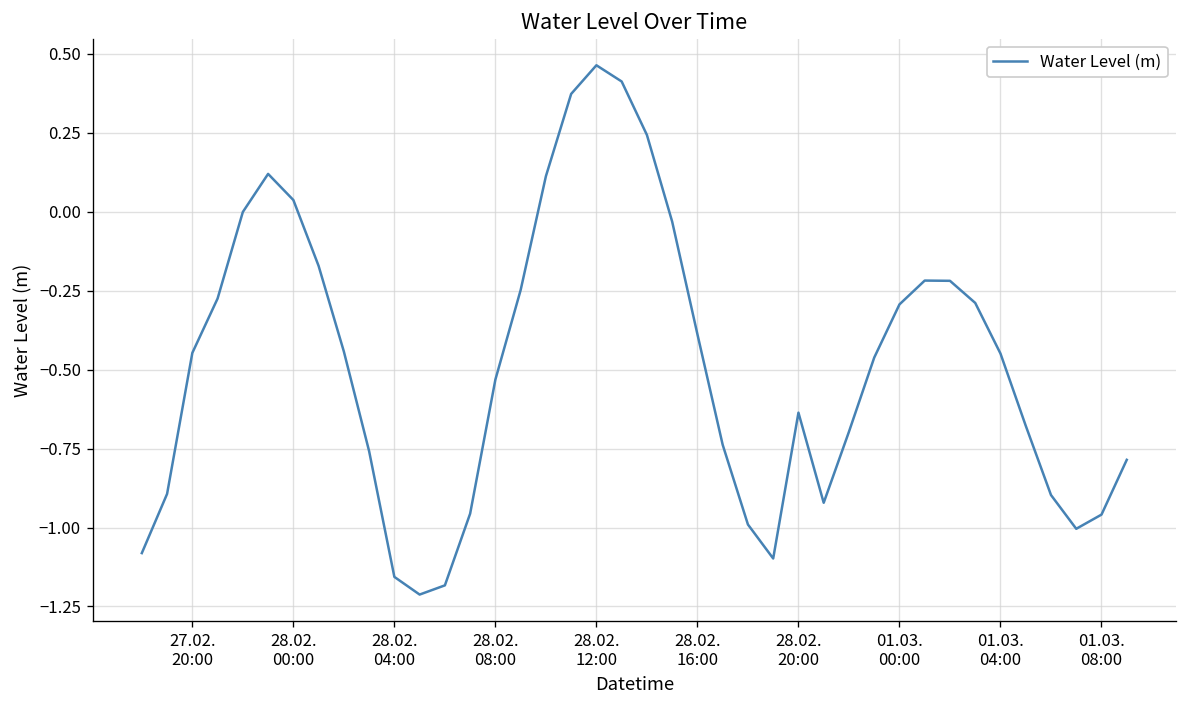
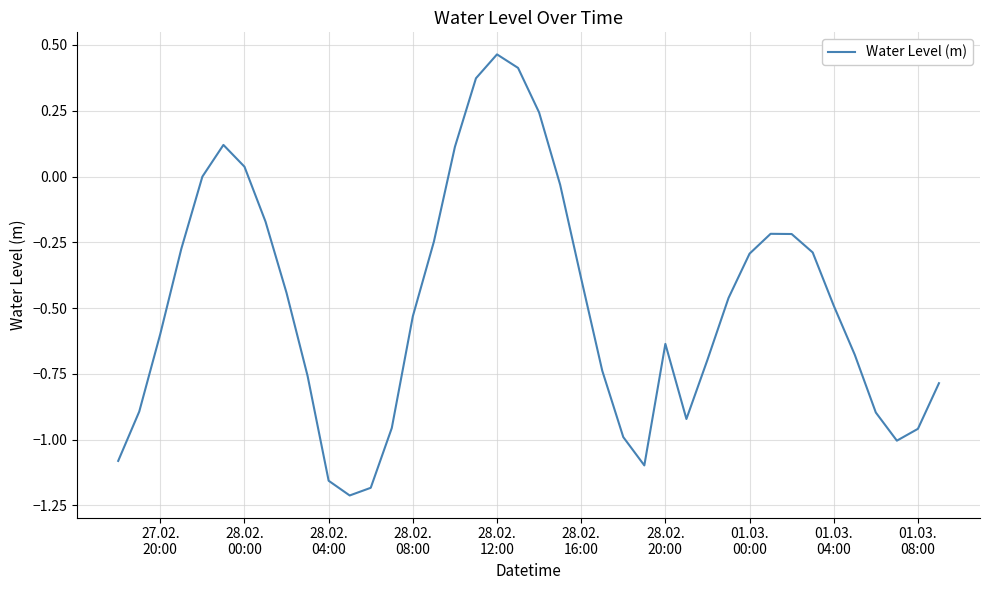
27.02. 20:00: -0.45 -> -0.60
01.03. 04:00: -0.45 -> -0.49
